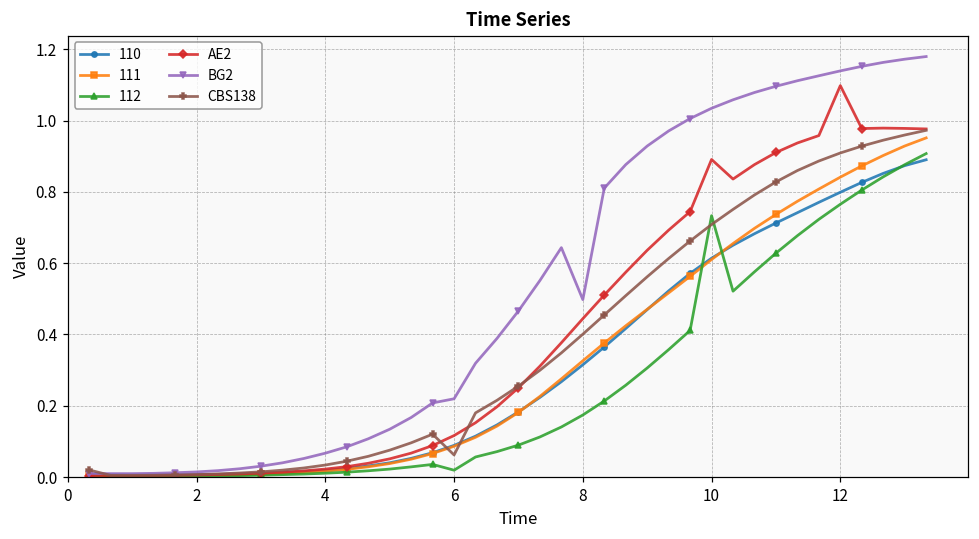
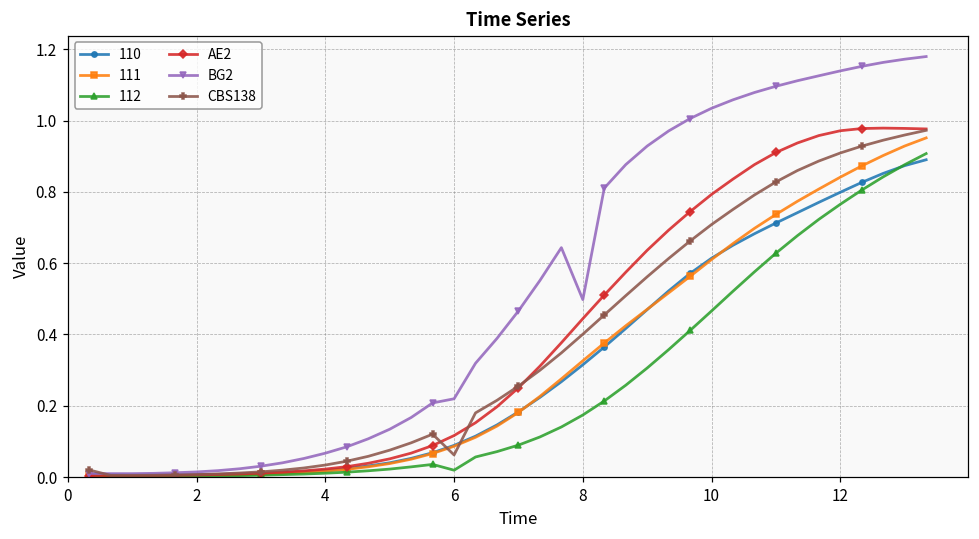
112, 10: 0.73 -> 0.47
AE2, 10: 0.89 -> 0.79
AE2, 12: 1.10 -> 0.97
